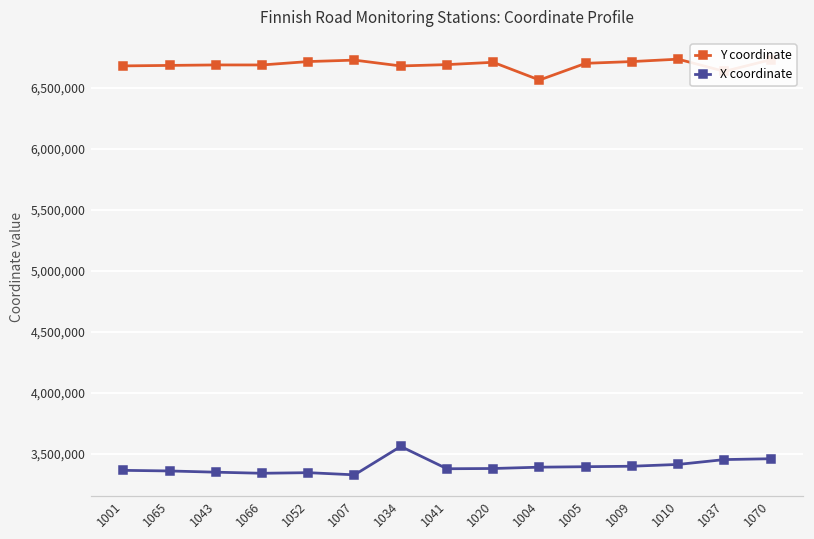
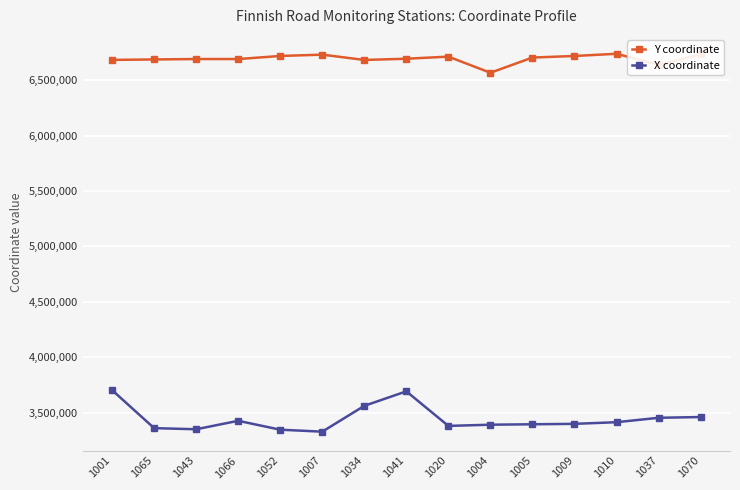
X coordinate, 1001: 3,370,000 -> 3,700,000
X coordinate, 1066: 3,340,000 -> 3,430,000
X coordinate, 1041: 3,380,000 -> 3,690,000
